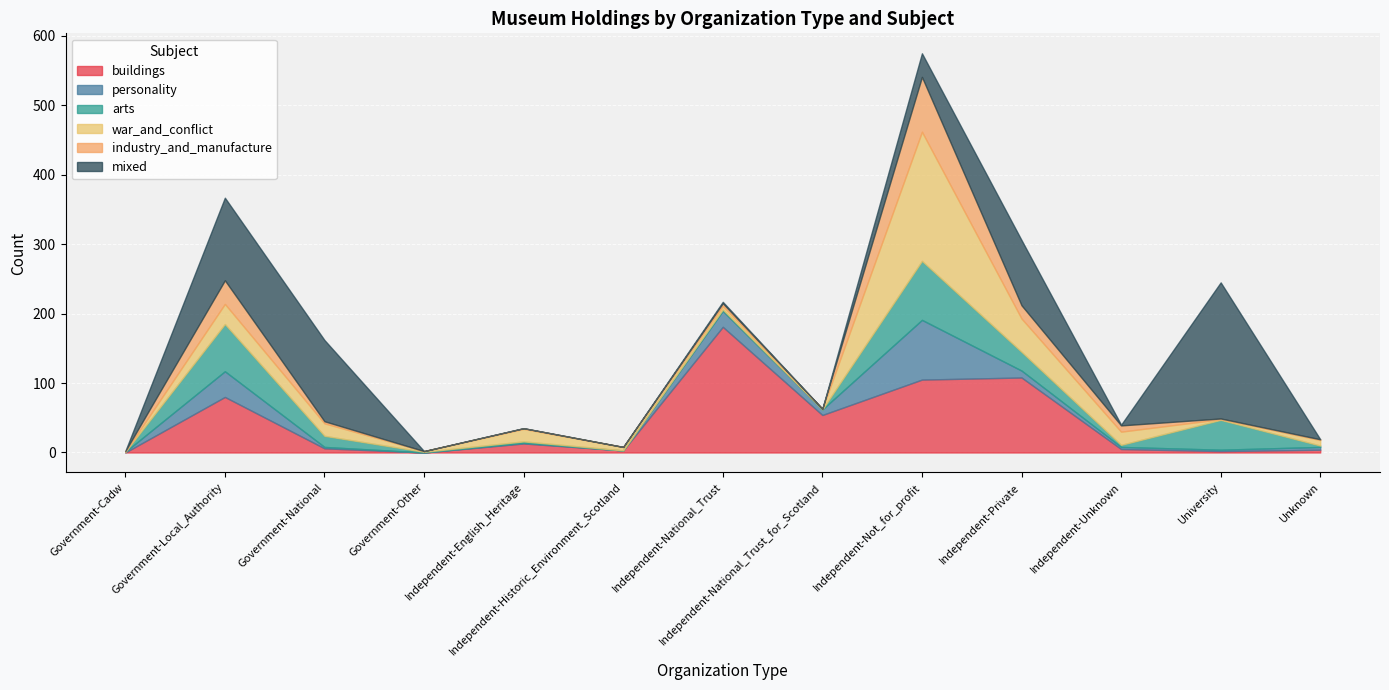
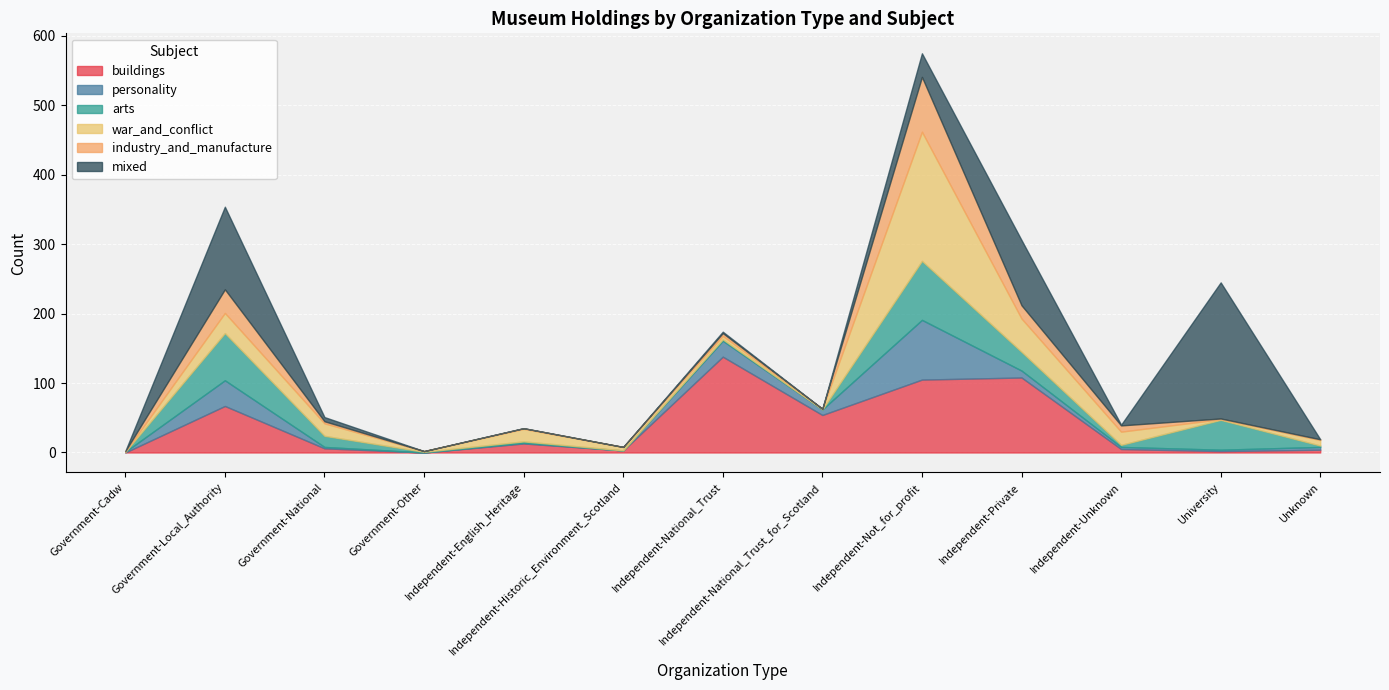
buildings, Government-Local_Authority: 80 -> 70
mixed, Government-National: 120 -> 10
buildings, Independent-National_Trust: 180 -> 140
